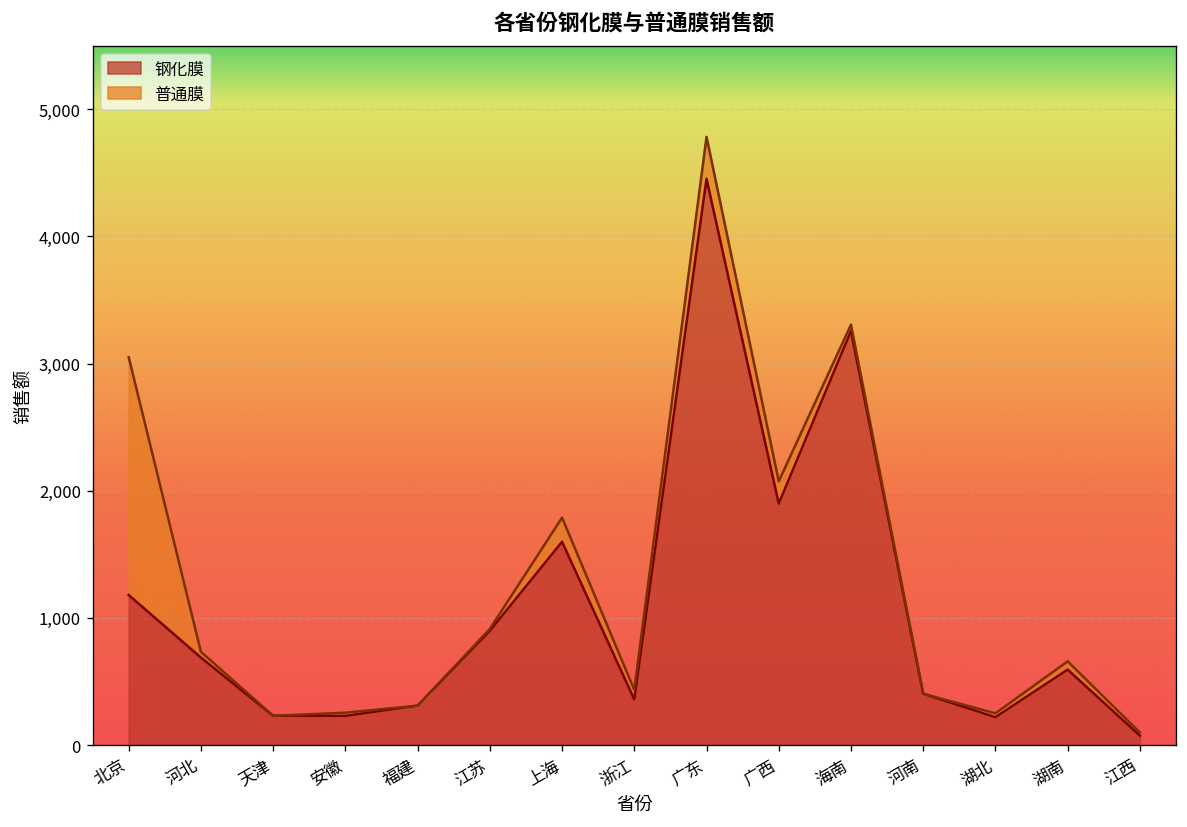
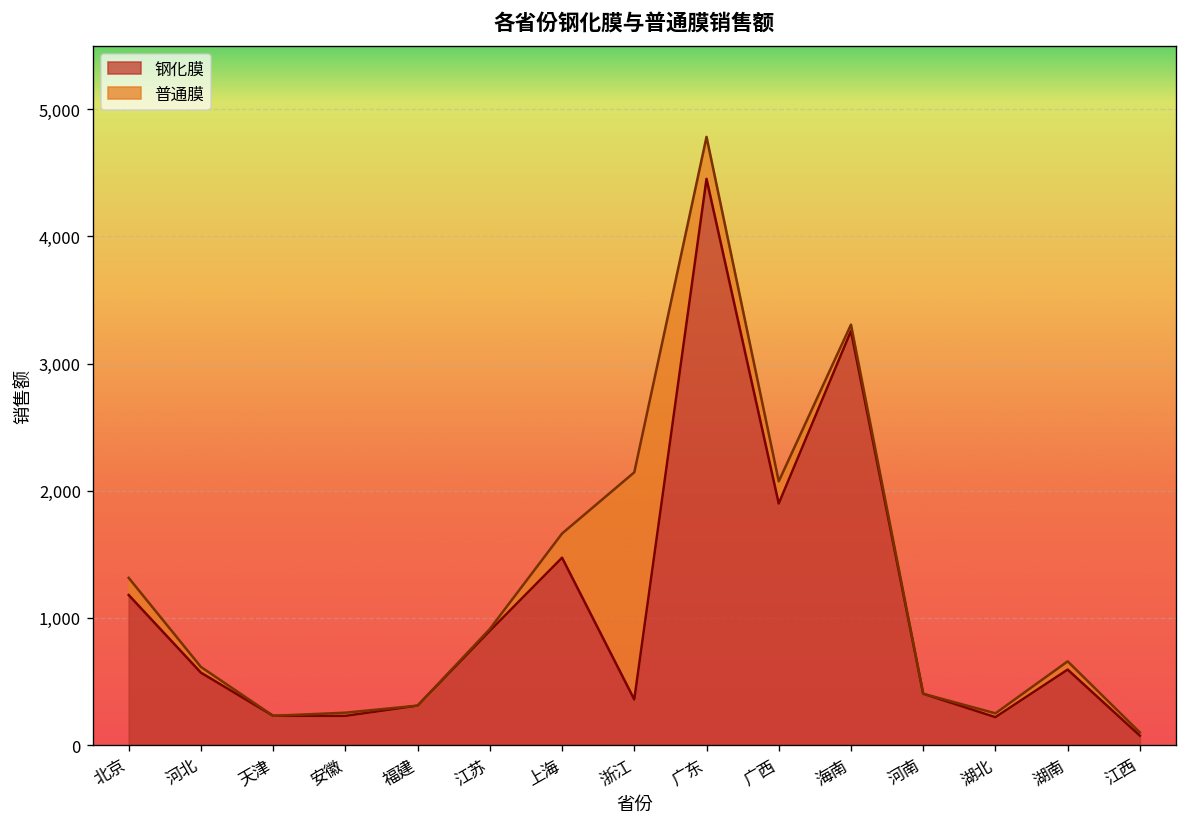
普通膜, 北京: 1,870 -> 140
钢化膜, 河北: 690 -> 570
钢化膜, 上海: 1,600 -> 1,470
普通膜, 浙江: 80 -> 1,790
